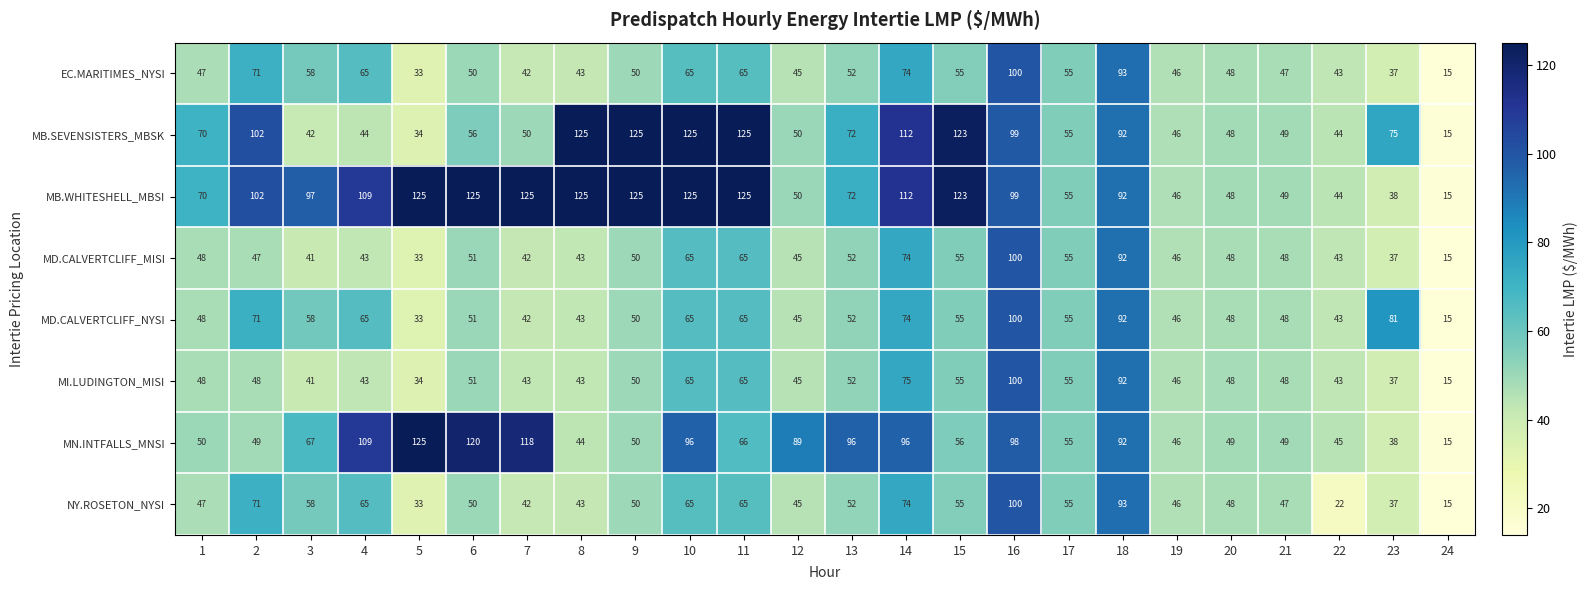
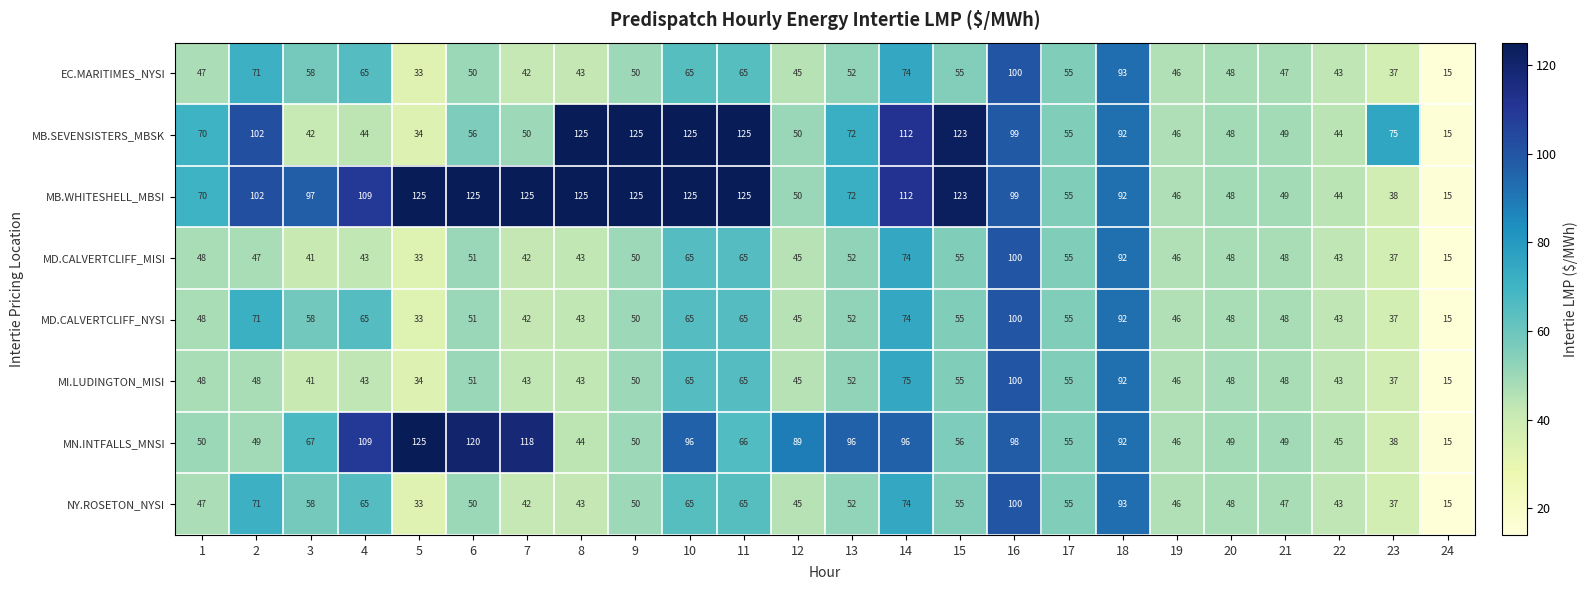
MD.CALVERTCLIFF_NYSI, 23: 81 -> 37
NY.ROSETON_NYSI, 22: 22 -> 43
